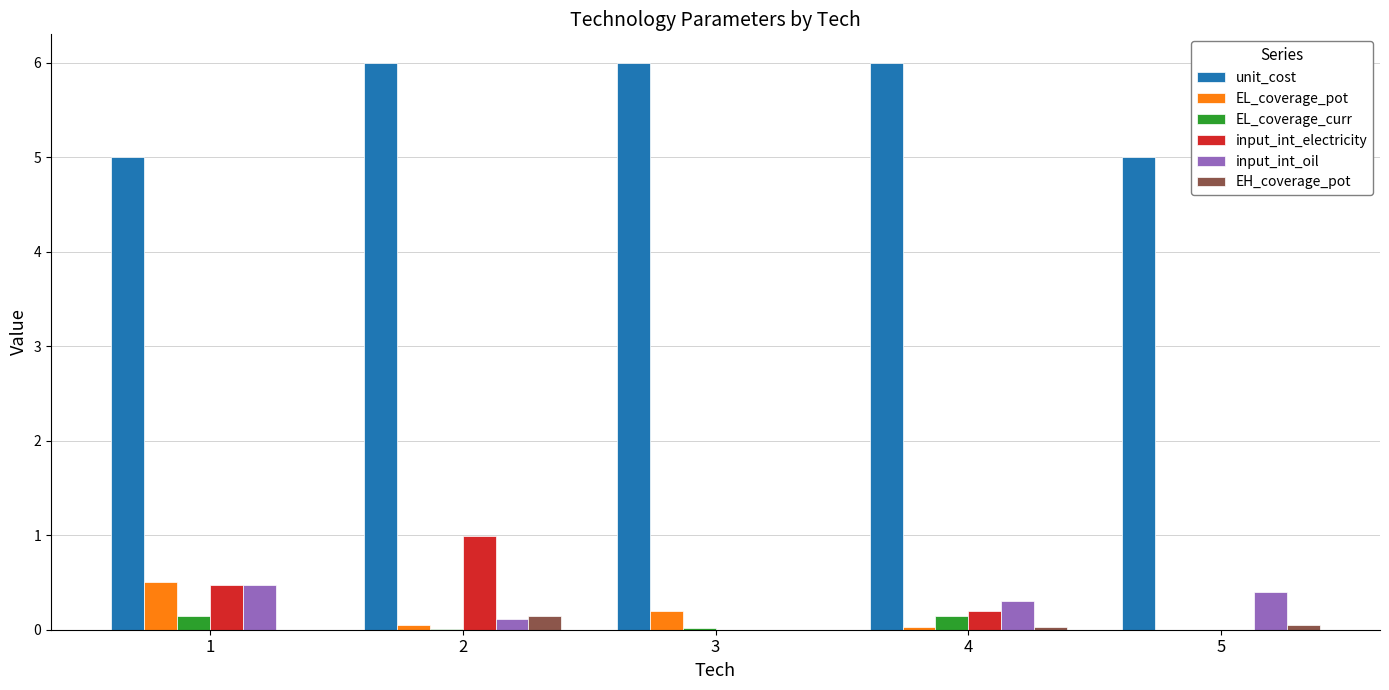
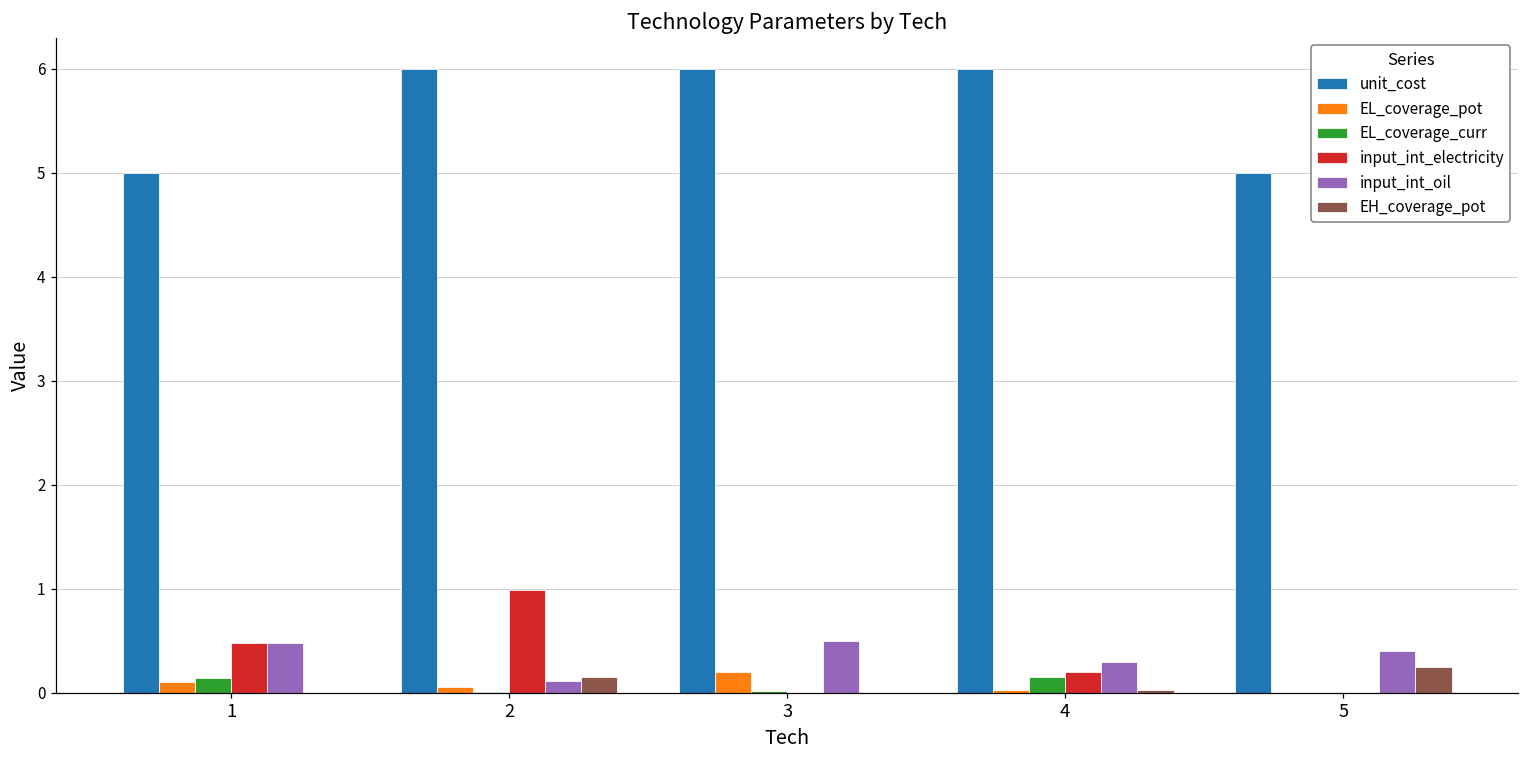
EL_coverage_pot, 1: 0.5 -> 0.1
input_int_oil, 3: 0.0 -> 0.5
EH_coverage_pot, 5: 0.1 -> 0.3
